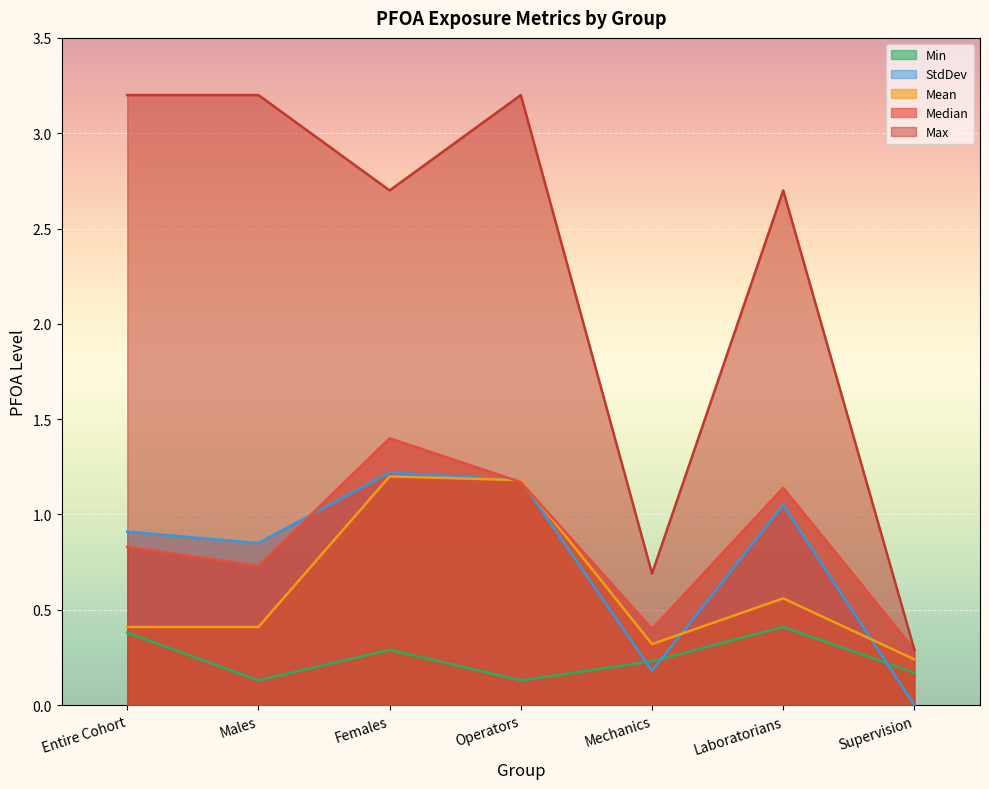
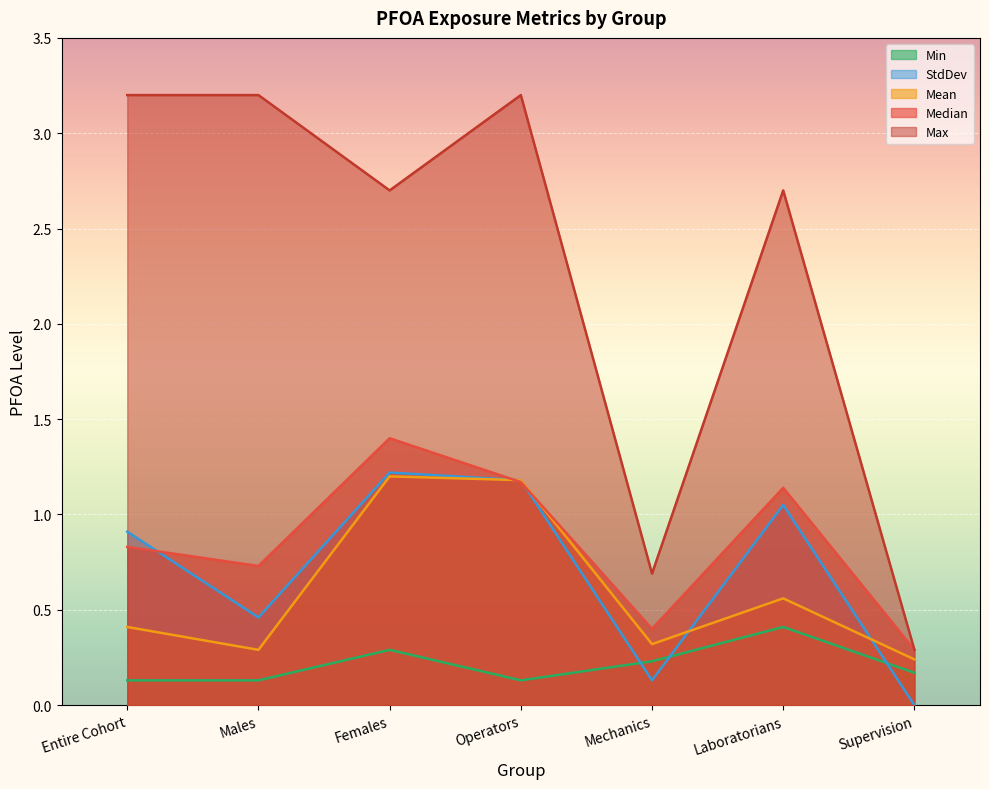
Min, Entire Cohort: 0.38 -> 0.13
StdDev, Males: 0.85 -> 0.46
Mean, Males: 0.41 -> 0.29
StdDev, Mechanics: 0.18 -> 0.13
